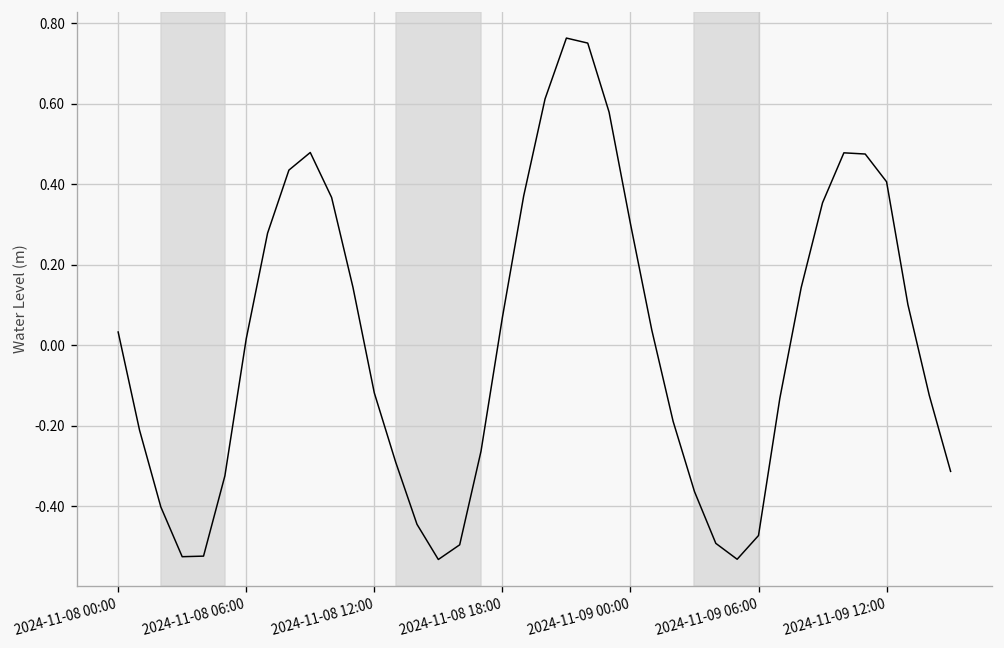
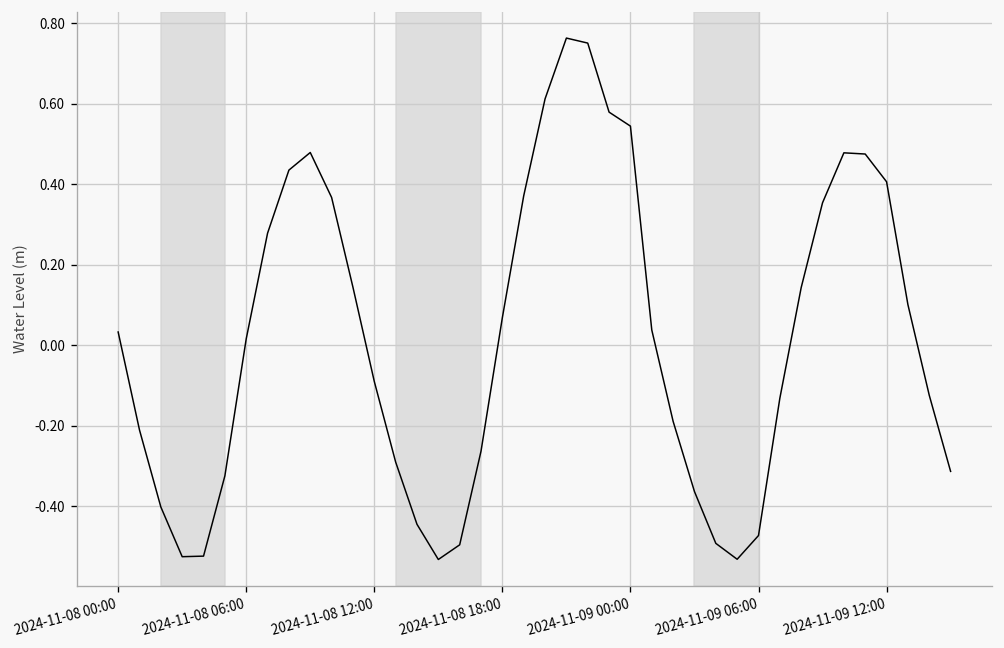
2024-11-08 12:00: -0.12 -> -0.09
2024-11-09 00:00: 0.30 -> 0.54
